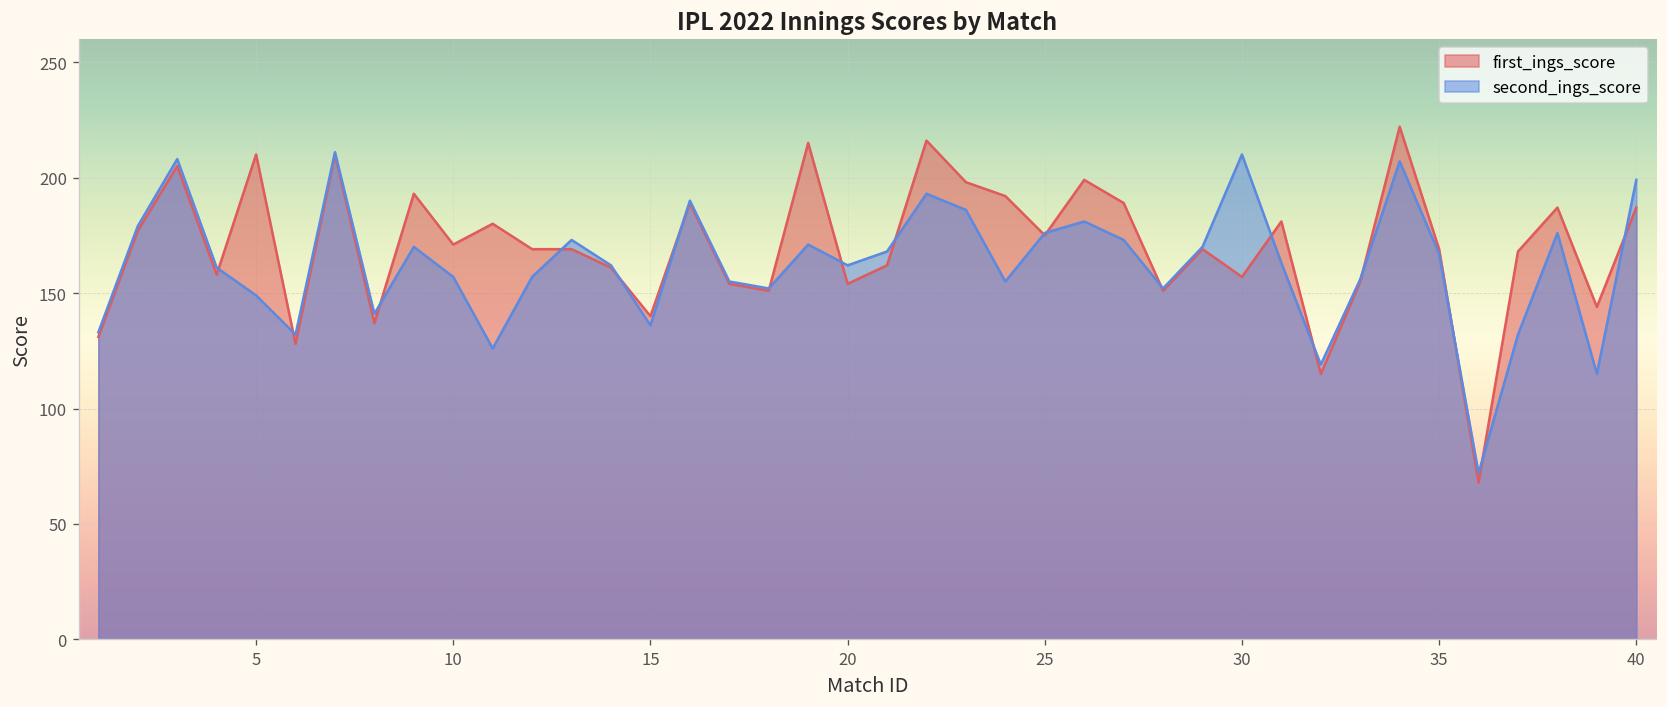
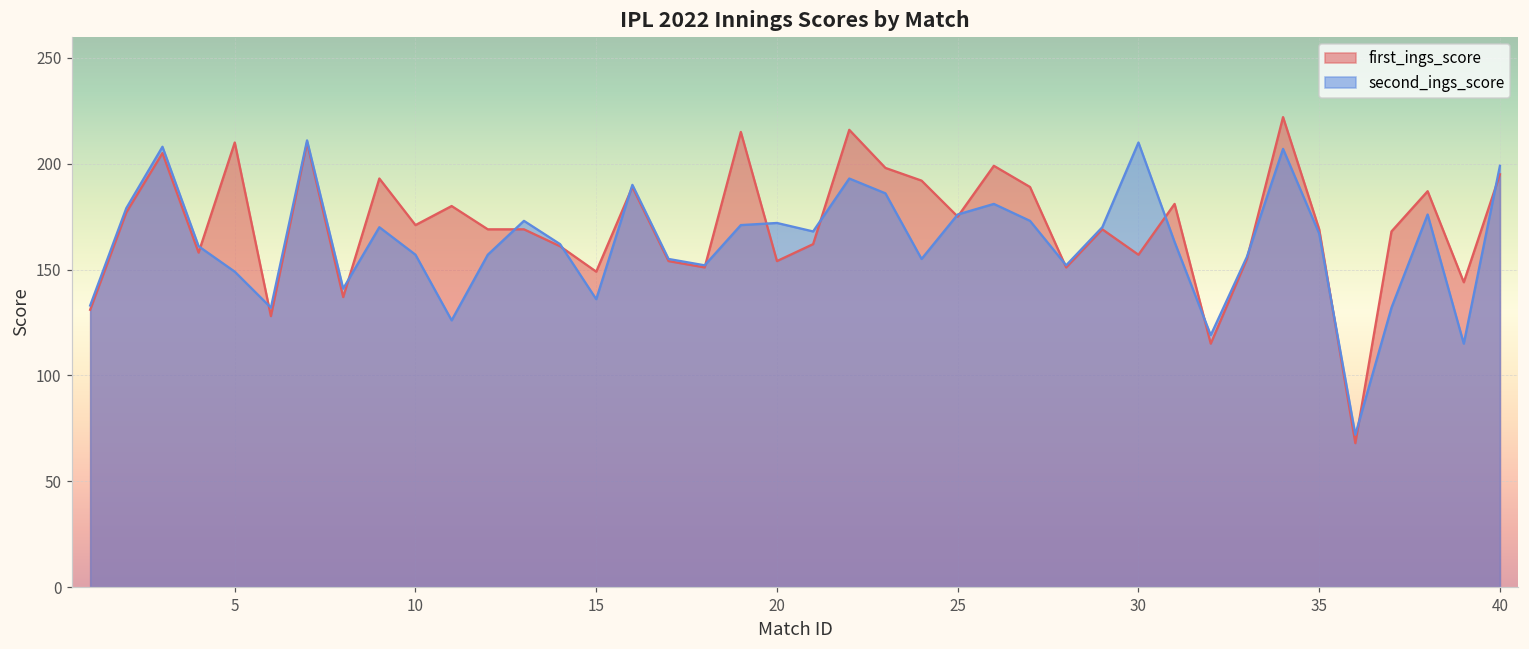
first_ings_score, 15: 140 -> 149
second_ings_score, 20: 162 -> 172
first_ings_score, 40: 187 -> 195
